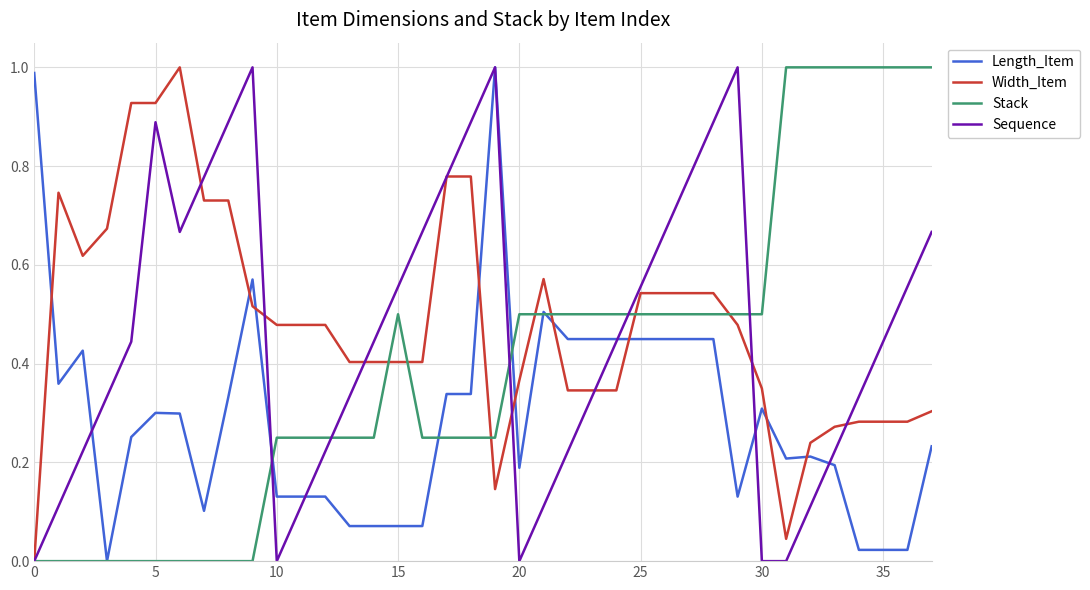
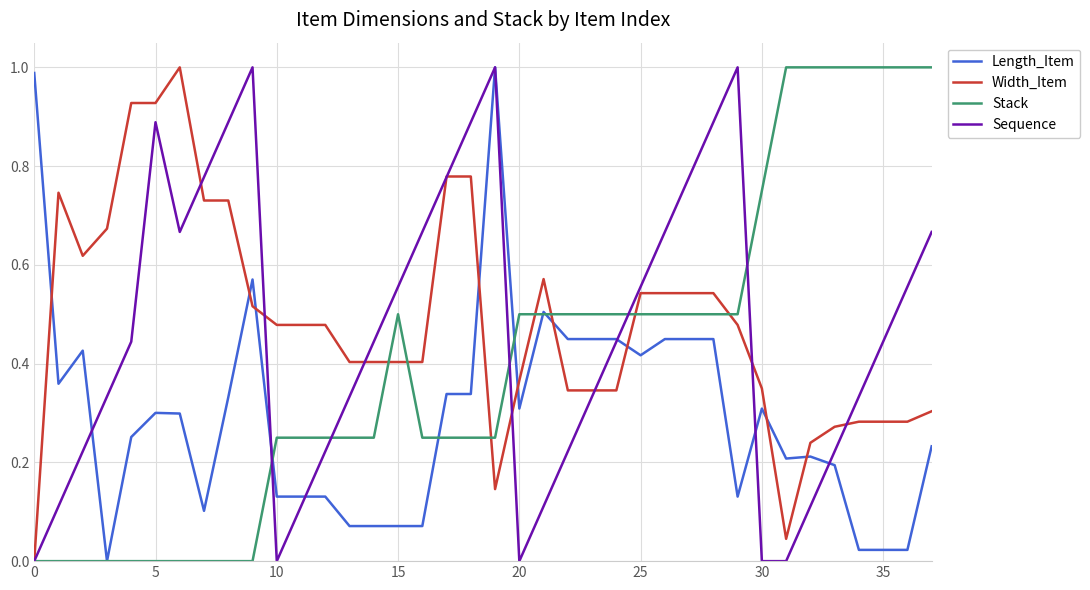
Length_Item, 20: 0.19 -> 0.31
Length_Item, 25: 0.45 -> 0.42
Stack, 30: 0.50 -> 0.75
